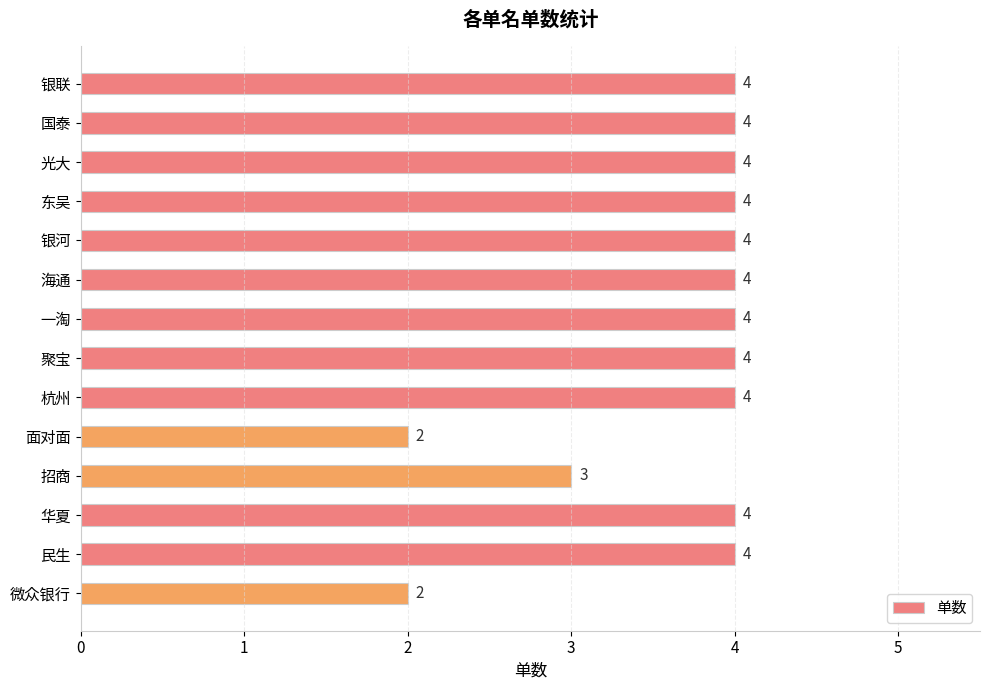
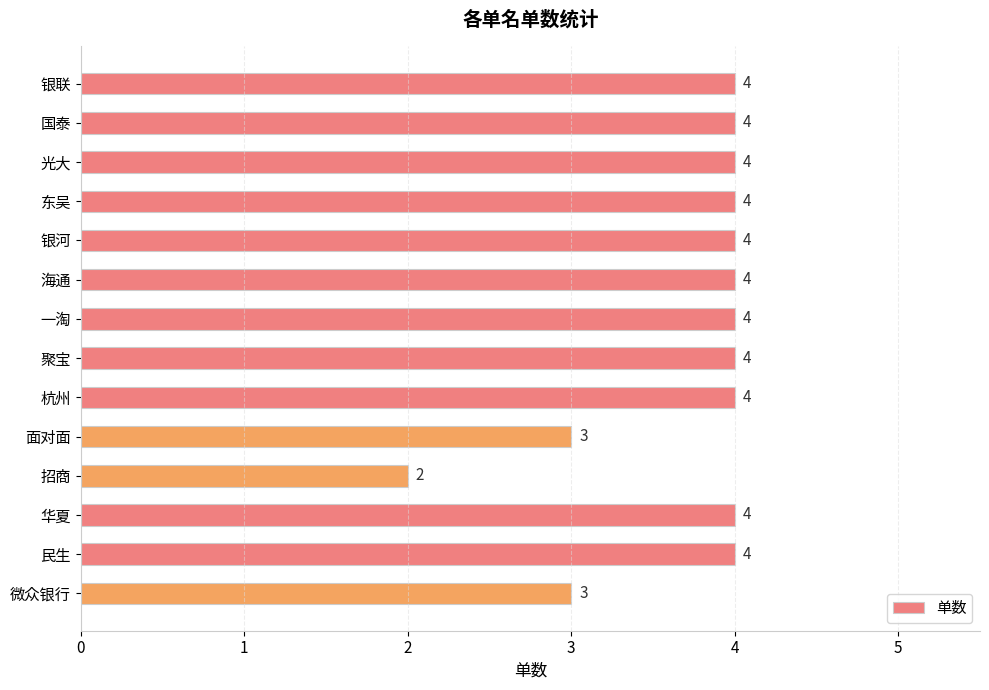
面对面: 2 -> 3
招商: 3 -> 2
微众银行: 2 -> 3
